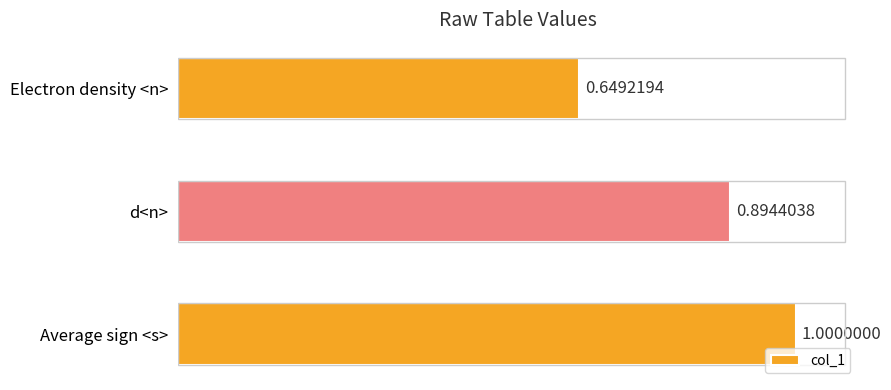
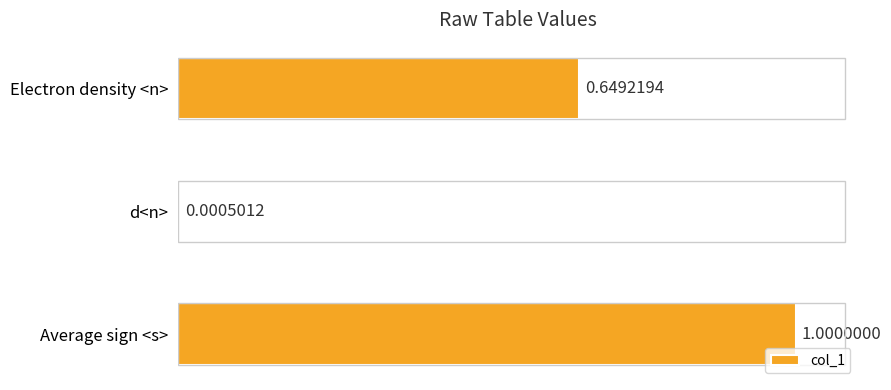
d<n>: 0.8944038 -> 0.0005012
